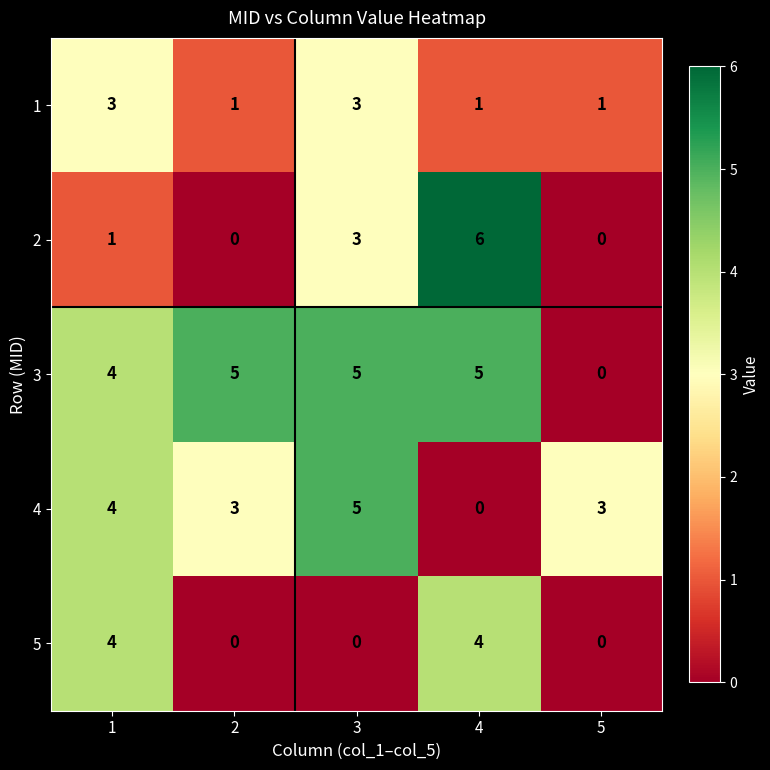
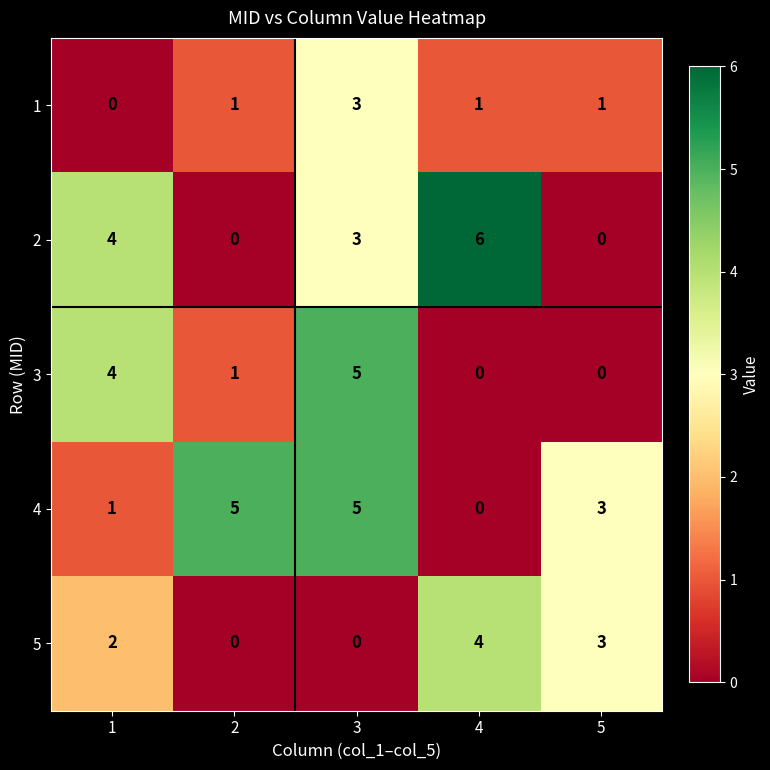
1, 1: 3 -> 0
2, 1: 1 -> 4
3, 2: 5 -> 1
3, 4: 5 -> 0
4, 1: 4 -> 1
4, 2: 3 -> 5
5, 1: 4 -> 2
5, 5: 0 -> 3
